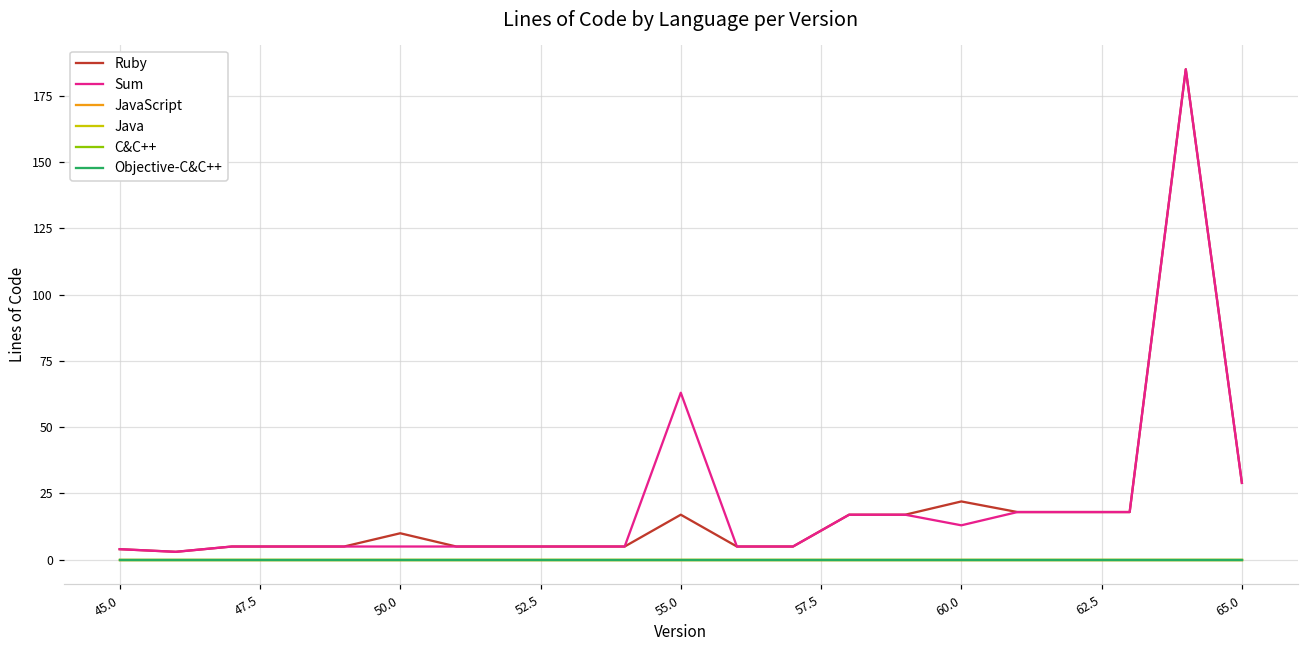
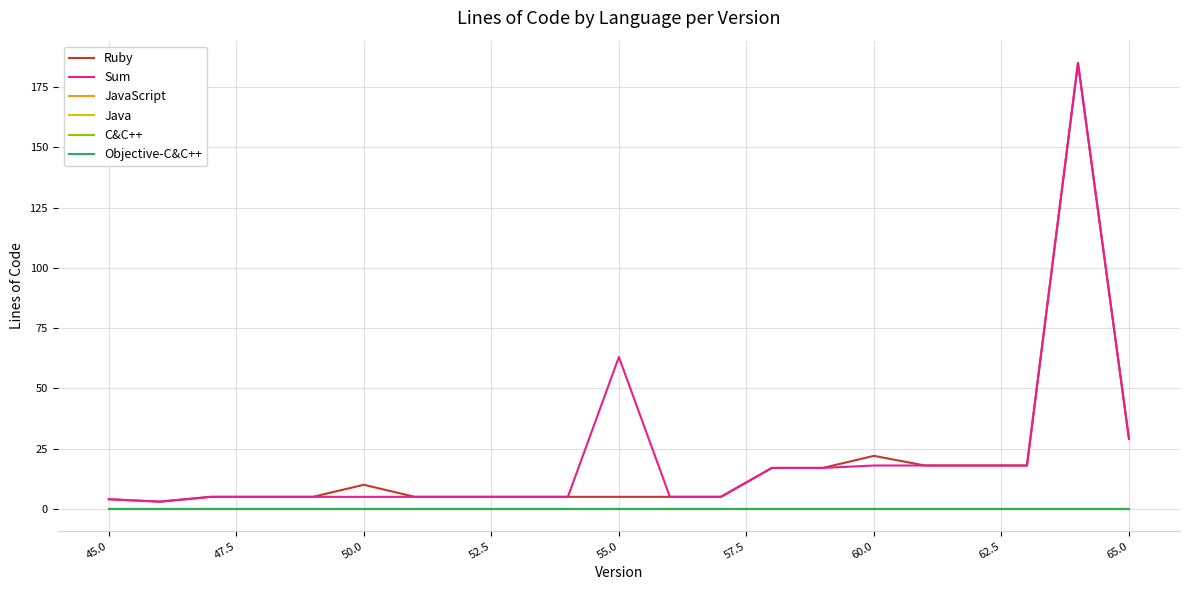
Ruby, 55.0: 17 -> 5
Sum, 60.0: 13 -> 18
